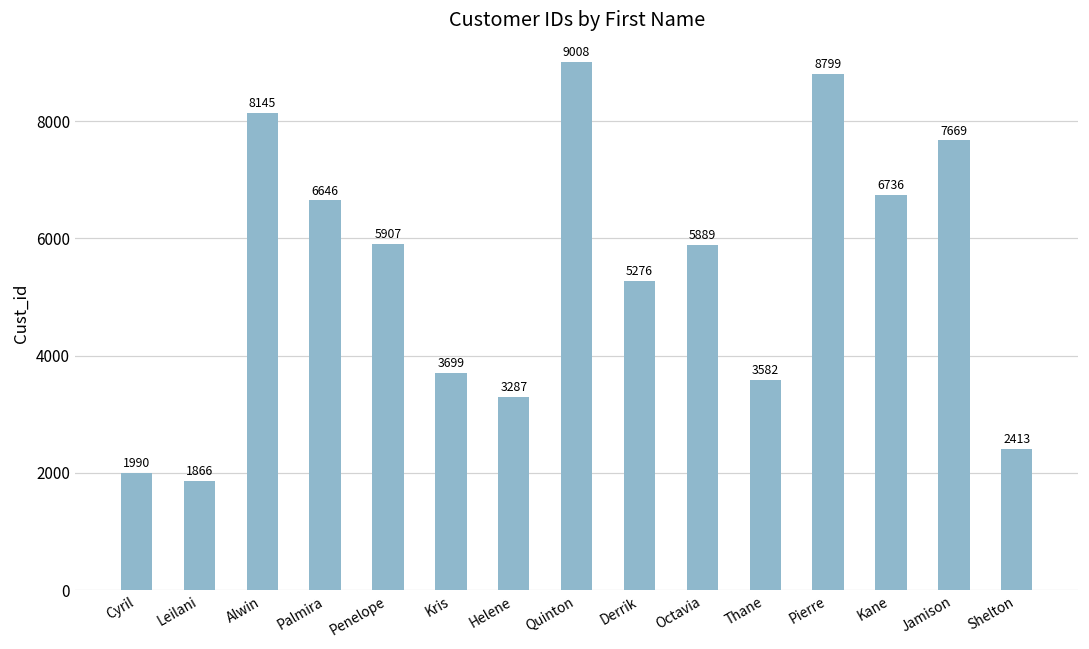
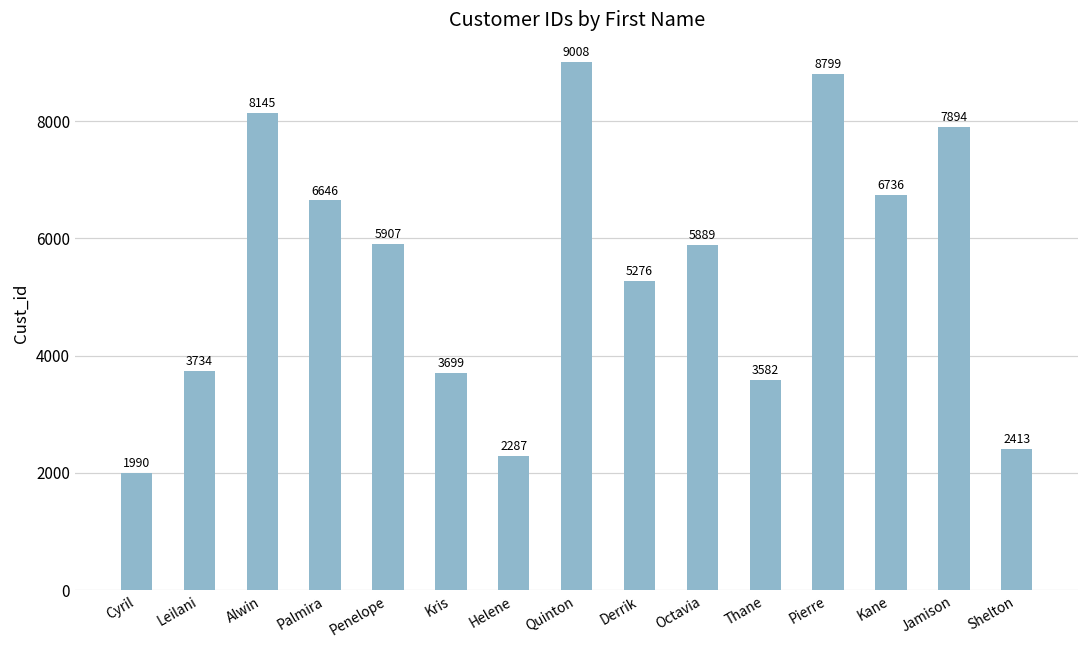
Leilani: 1866 -> 3734
Helene: 3287 -> 2287
Jamison: 7669 -> 7894
